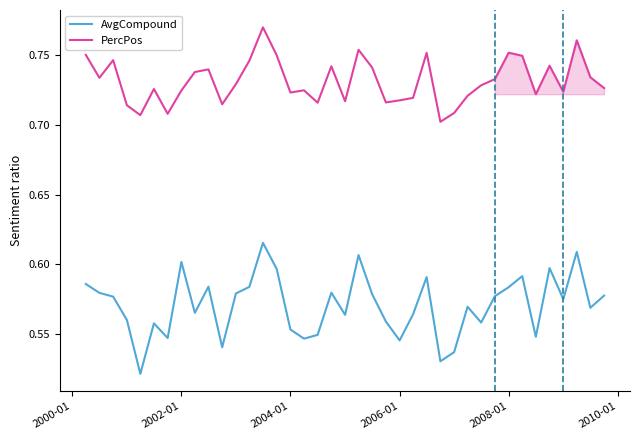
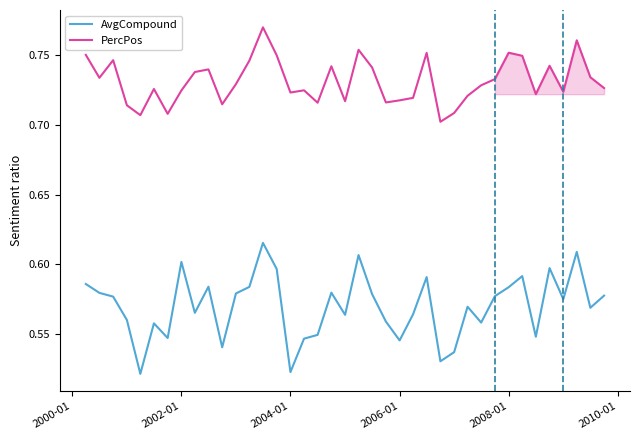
AvgCompound, 2004-01: 0.553 -> 0.523
